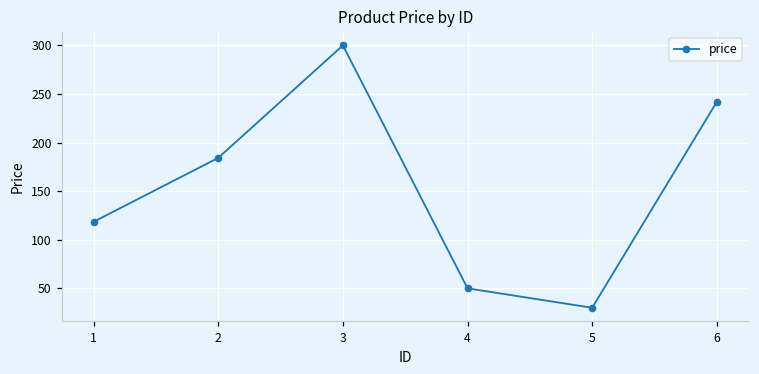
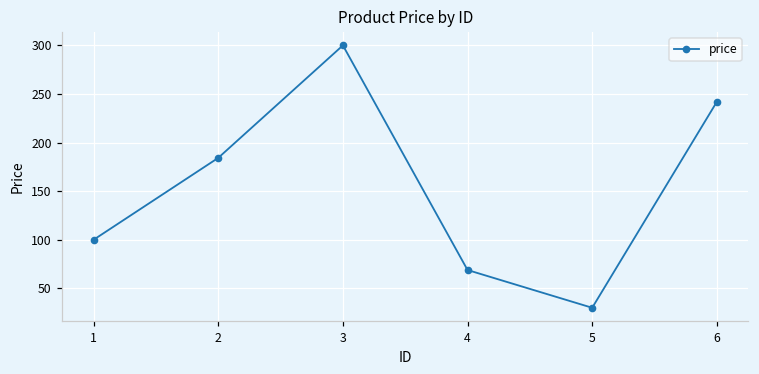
1: 120 -> 100
4: 50 -> 70
